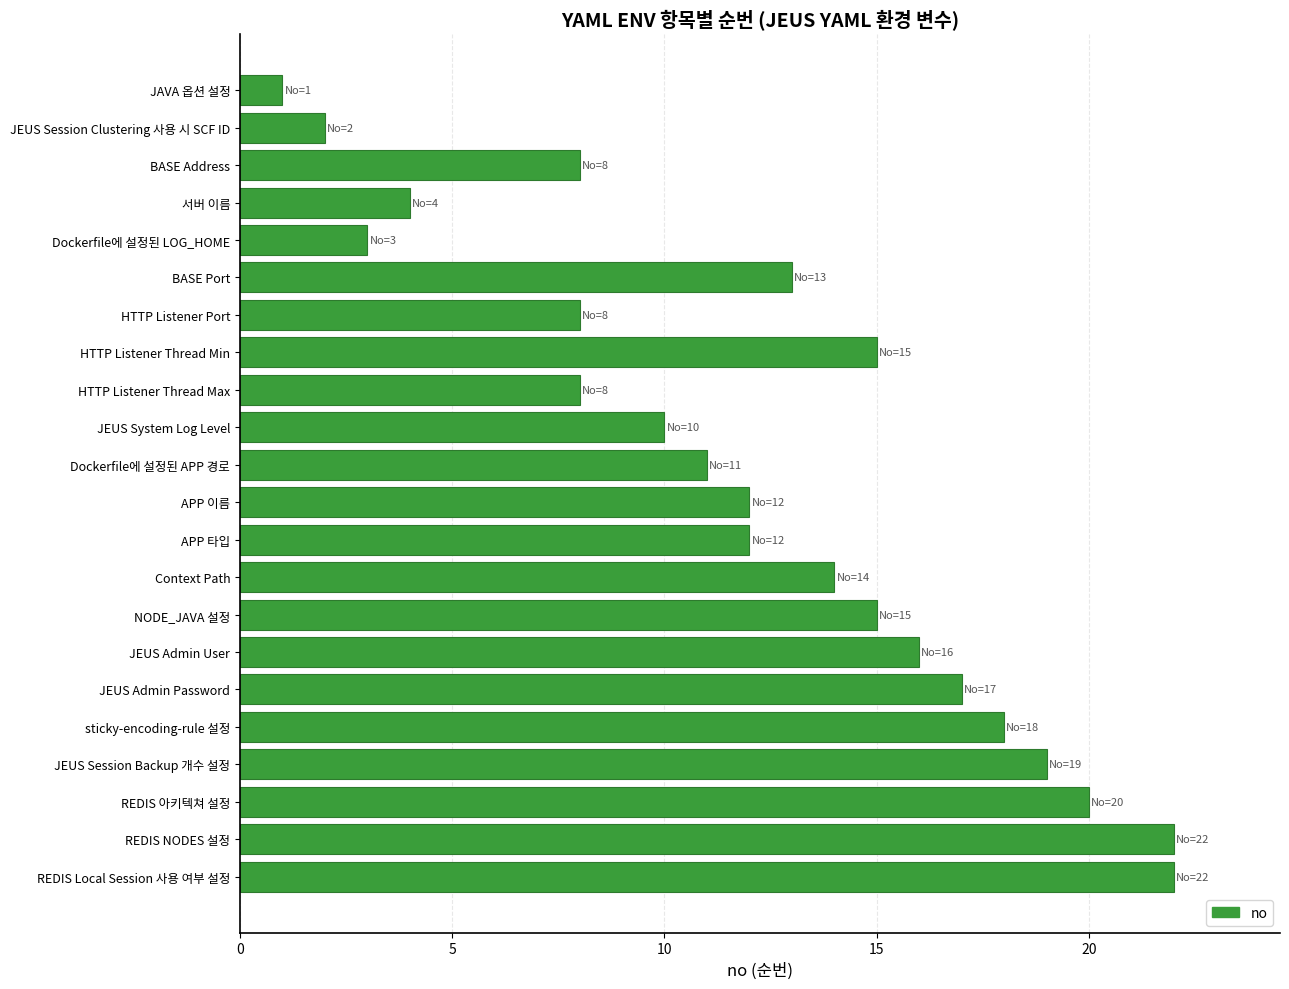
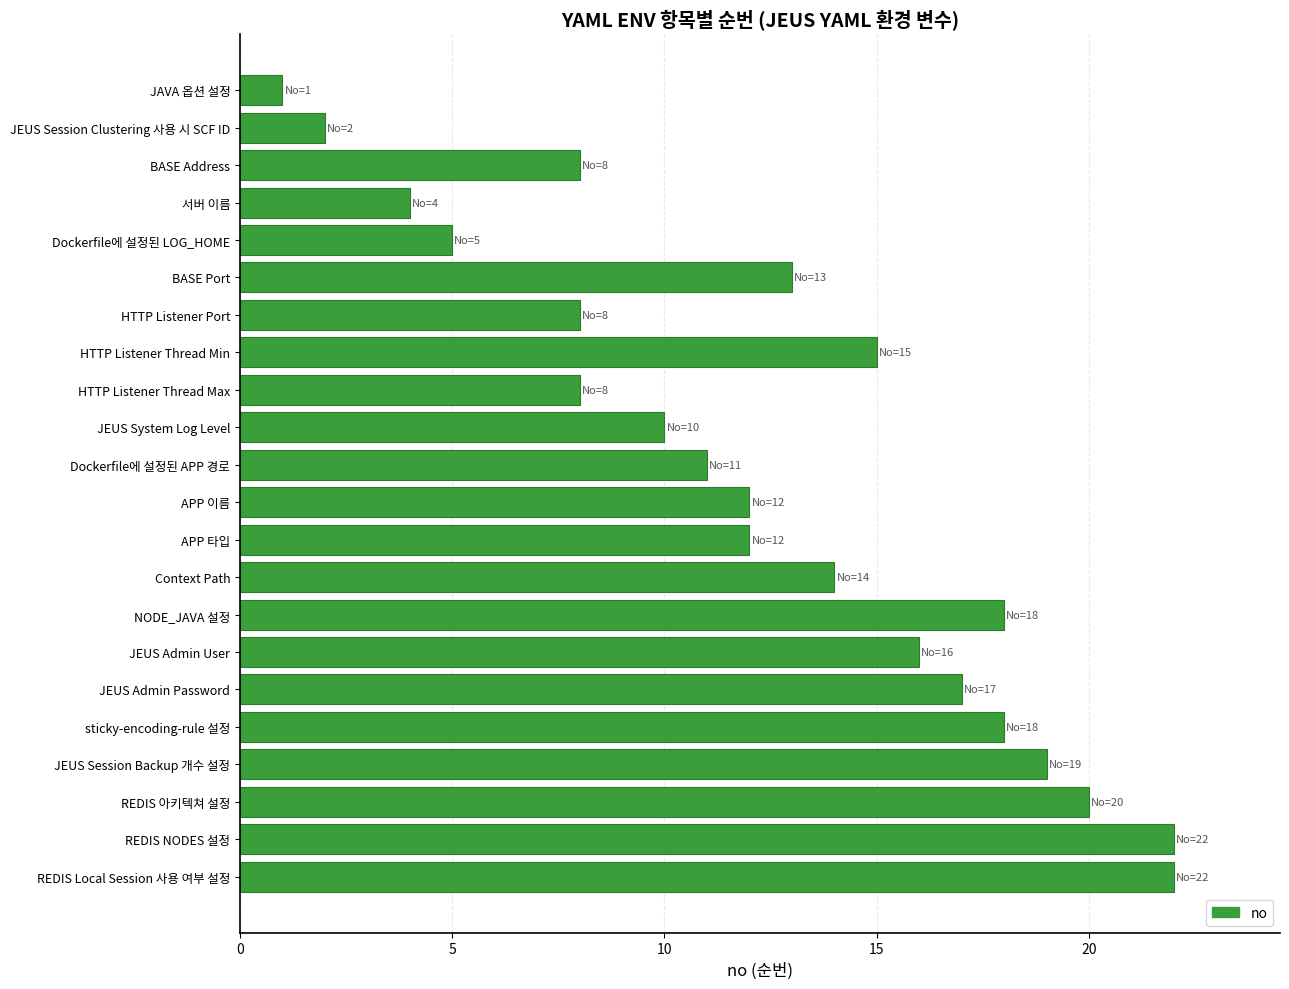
Dockerfile에 설정된 LOG_HOME: 3 -> 5
NODE_JAVA 설정: 15 -> 18
